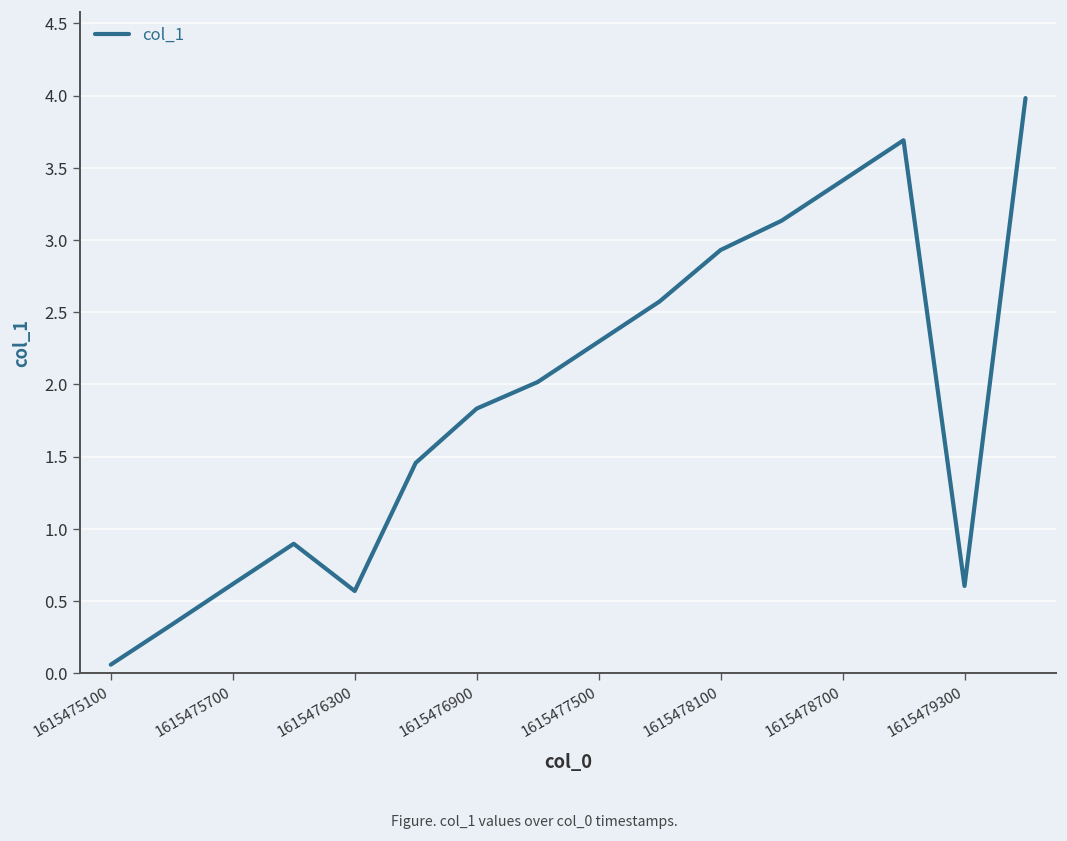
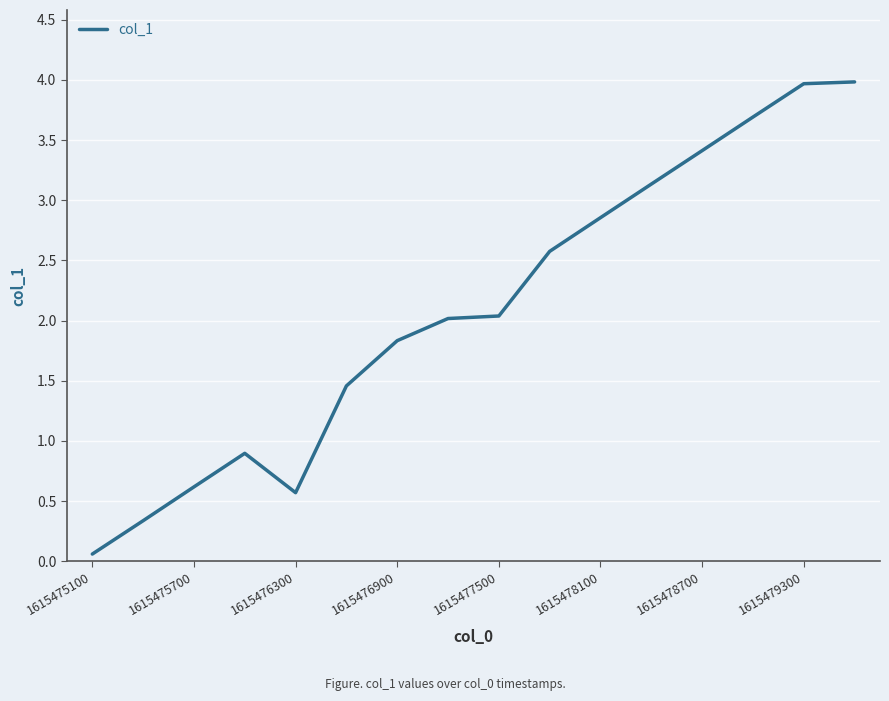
1615477500: 2.30 -> 2.04
1615478100: 2.93 -> 2.86
1615479300: 0.61 -> 3.97
